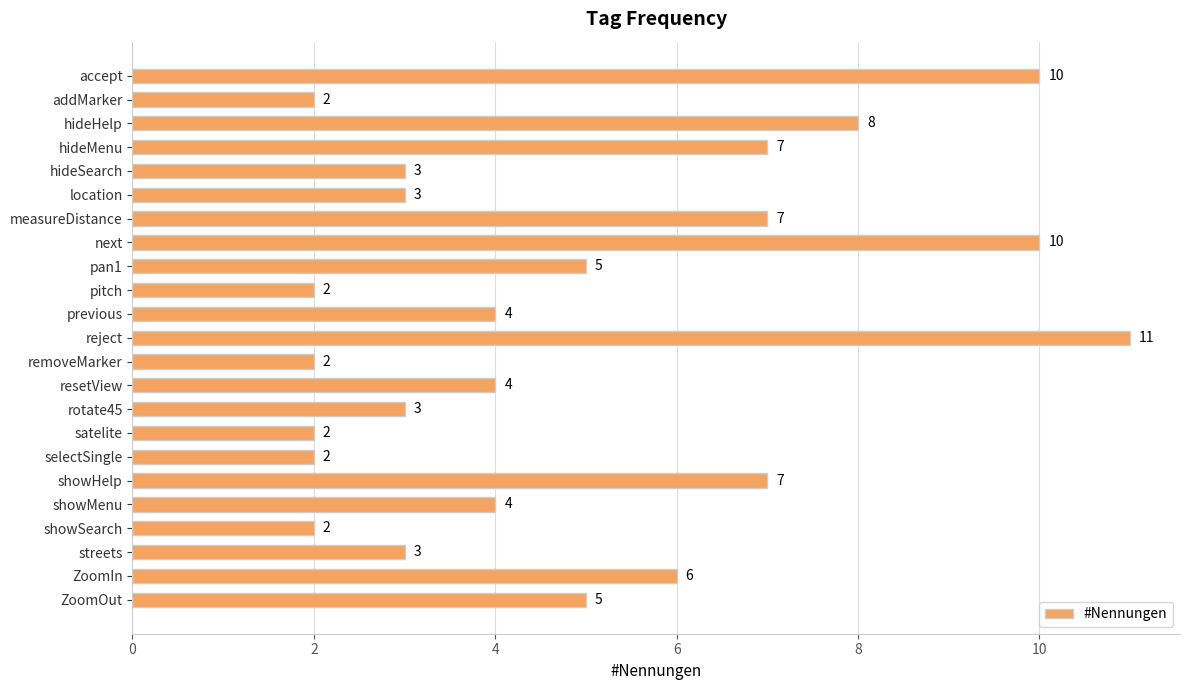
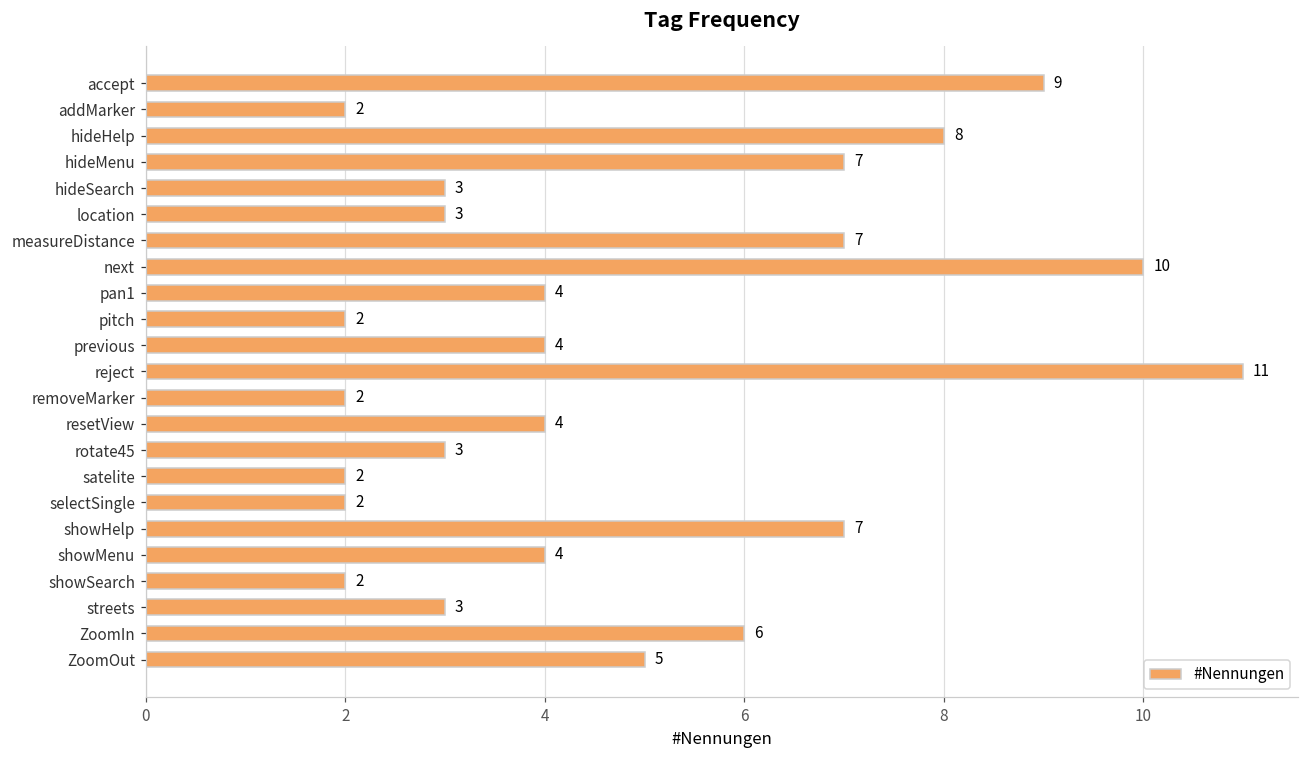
accept: 10 -> 9
pan1: 5 -> 4
